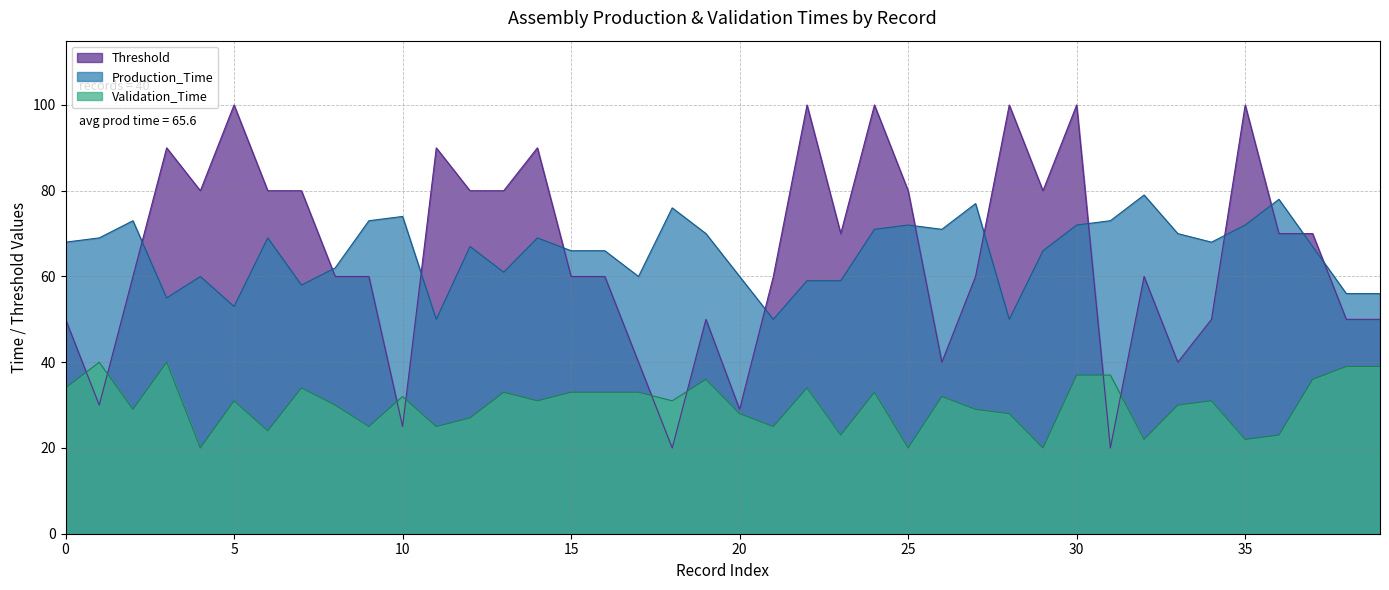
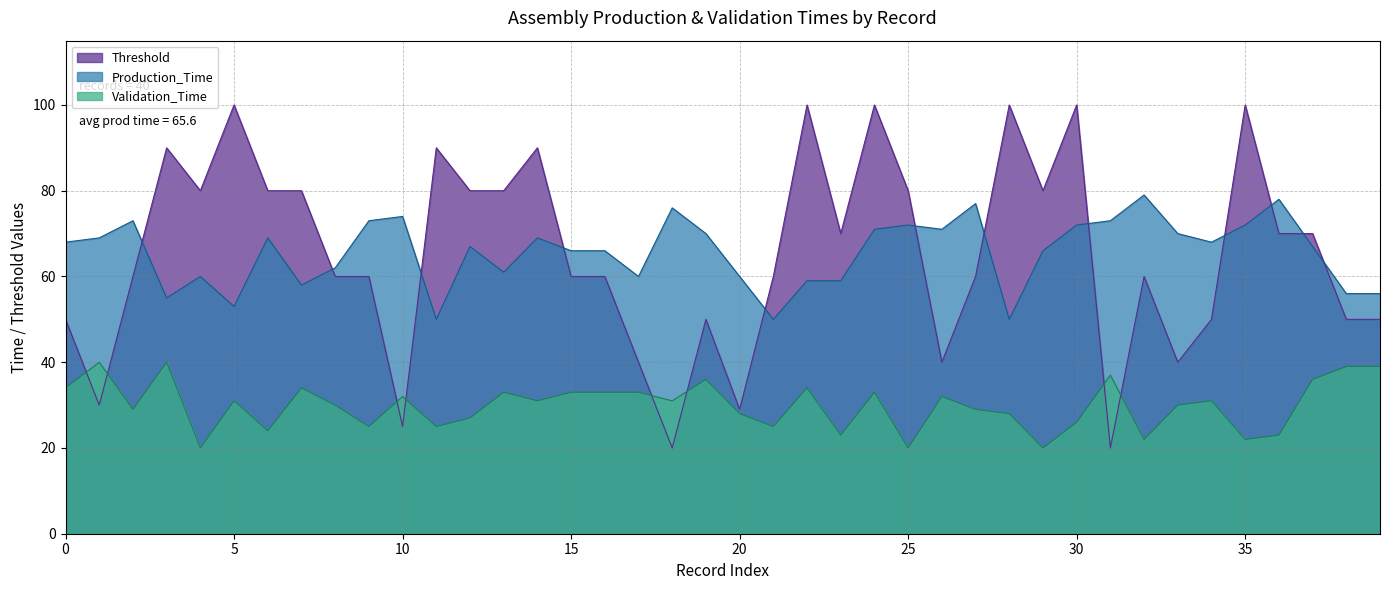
Validation_Time, 30: 37 -> 26
